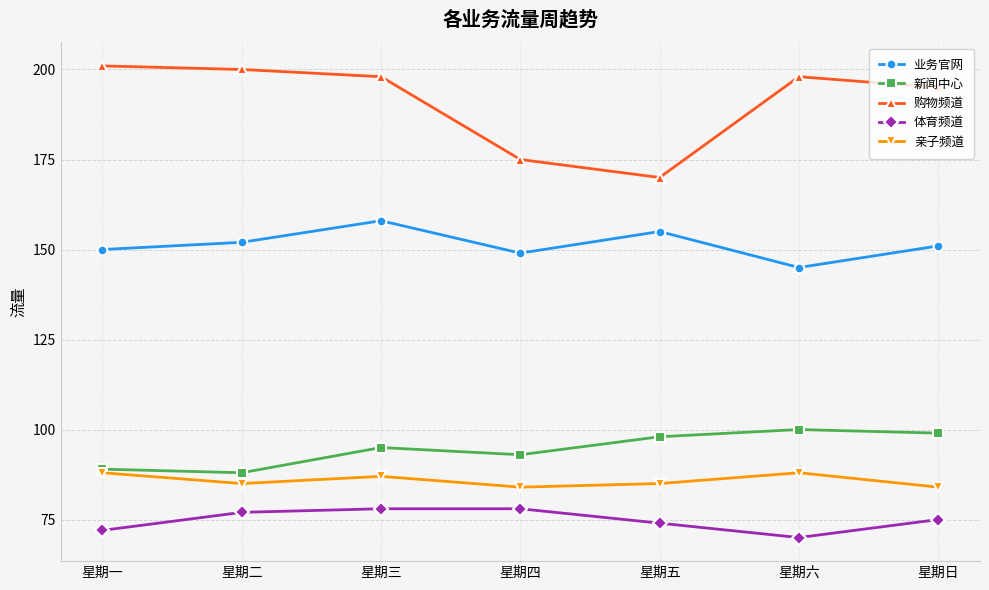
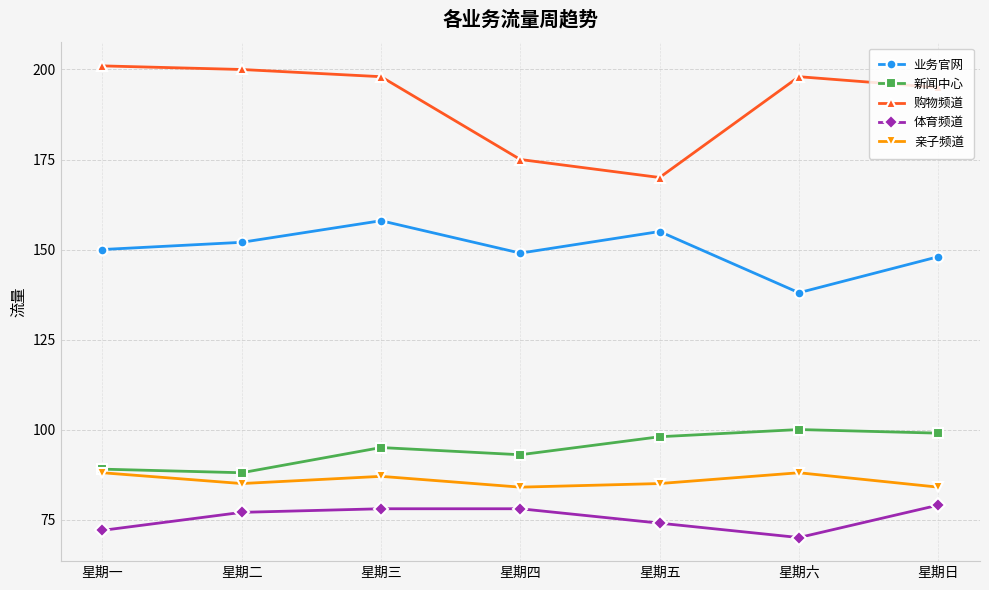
业务官网, 星期六: 145 -> 138
业务官网, 星期日: 151 -> 148
体育频道, 星期日: 75 -> 79
